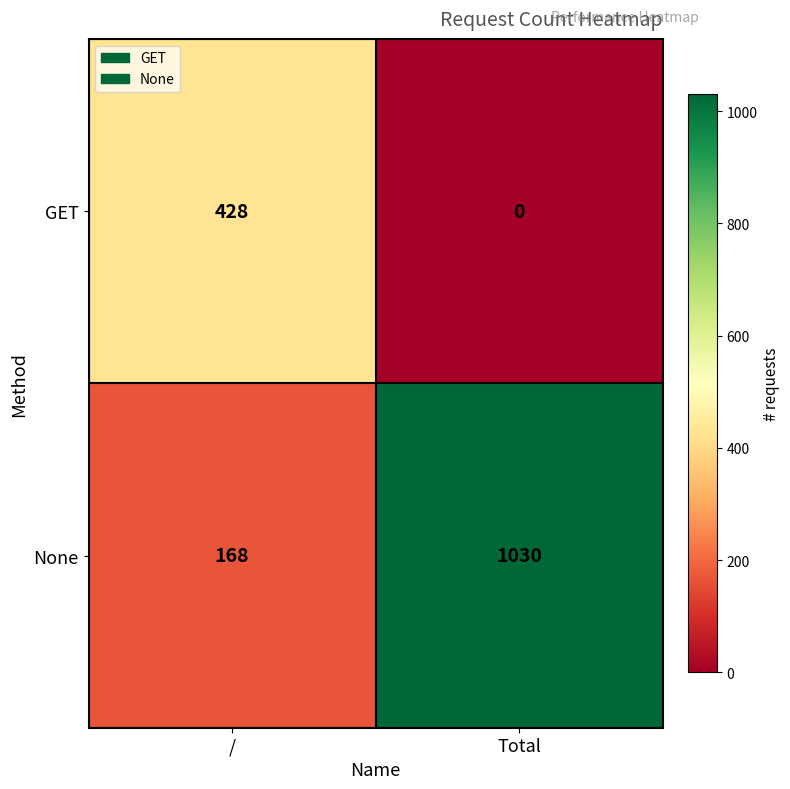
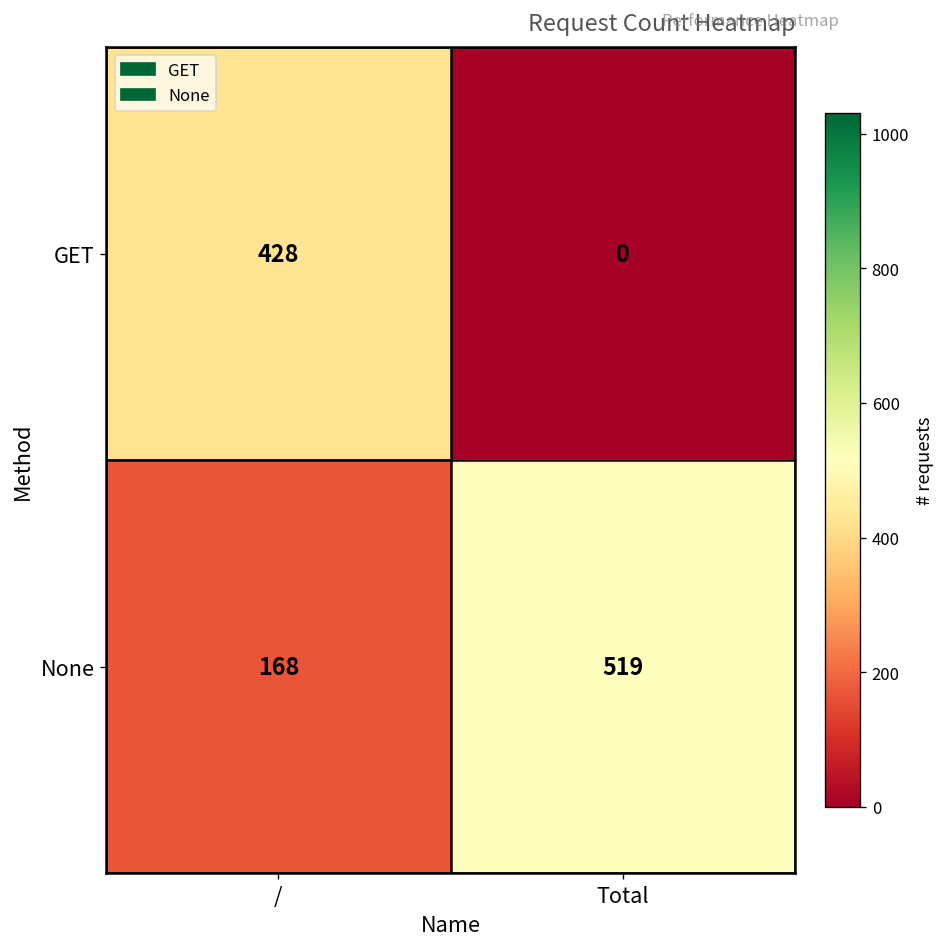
None, Total: 1030 -> 519
